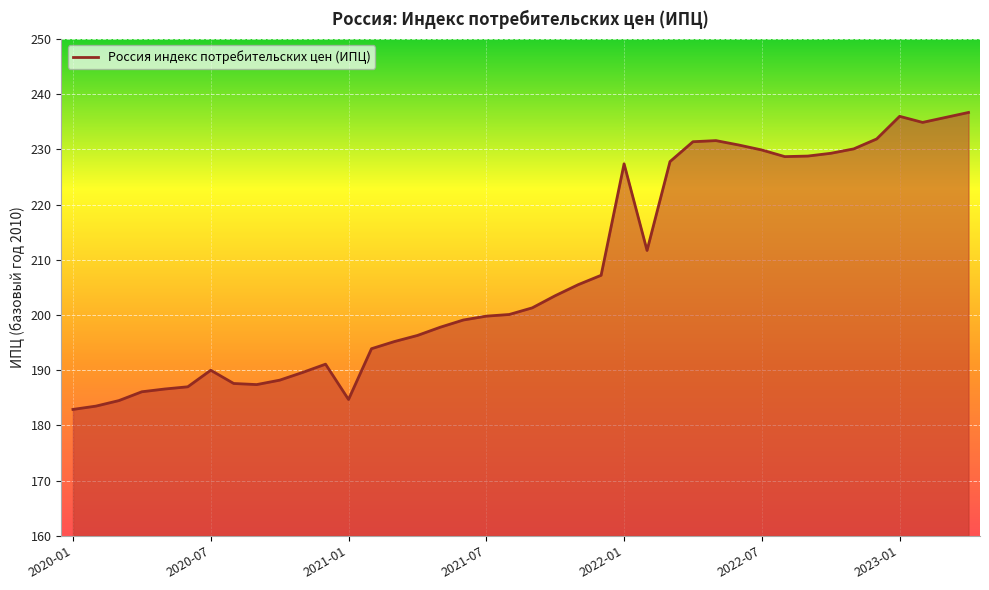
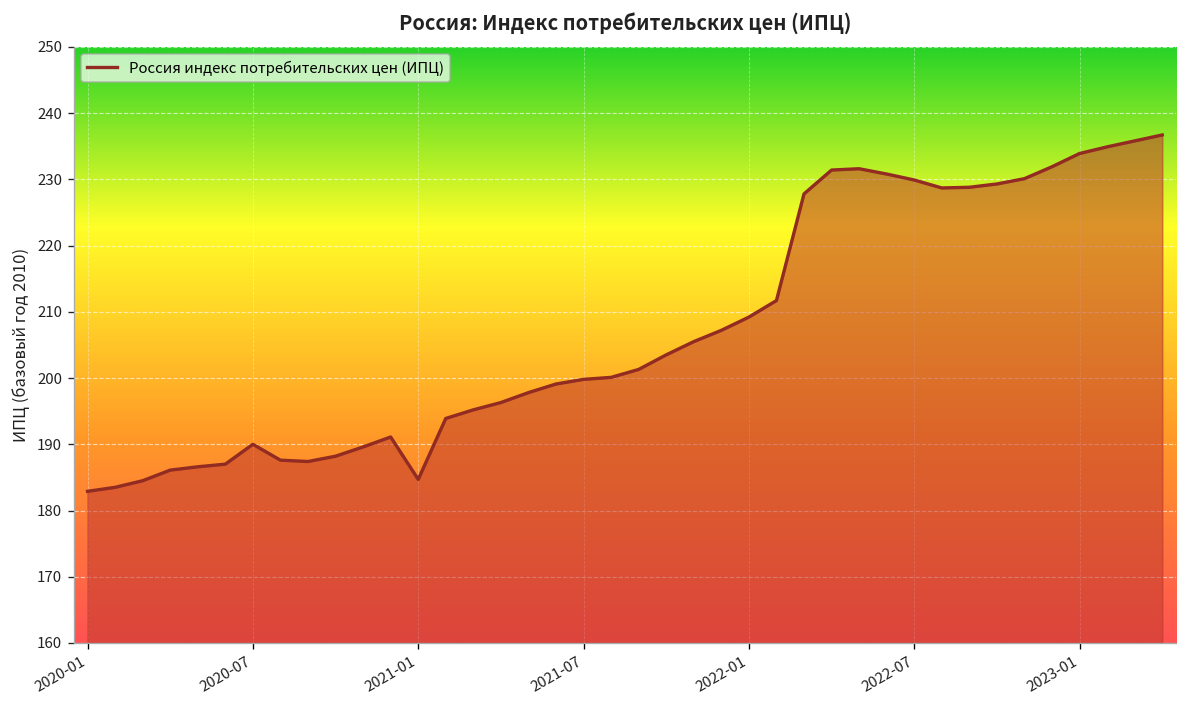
2022-01: 227 -> 209
2023-01: 236 -> 234
